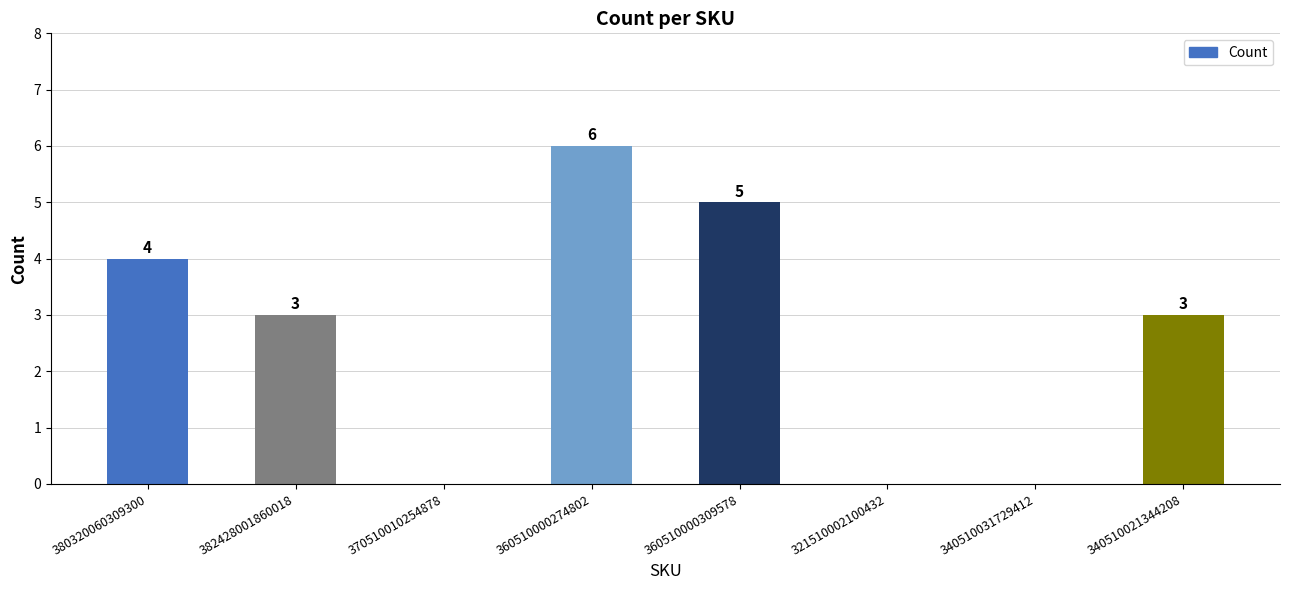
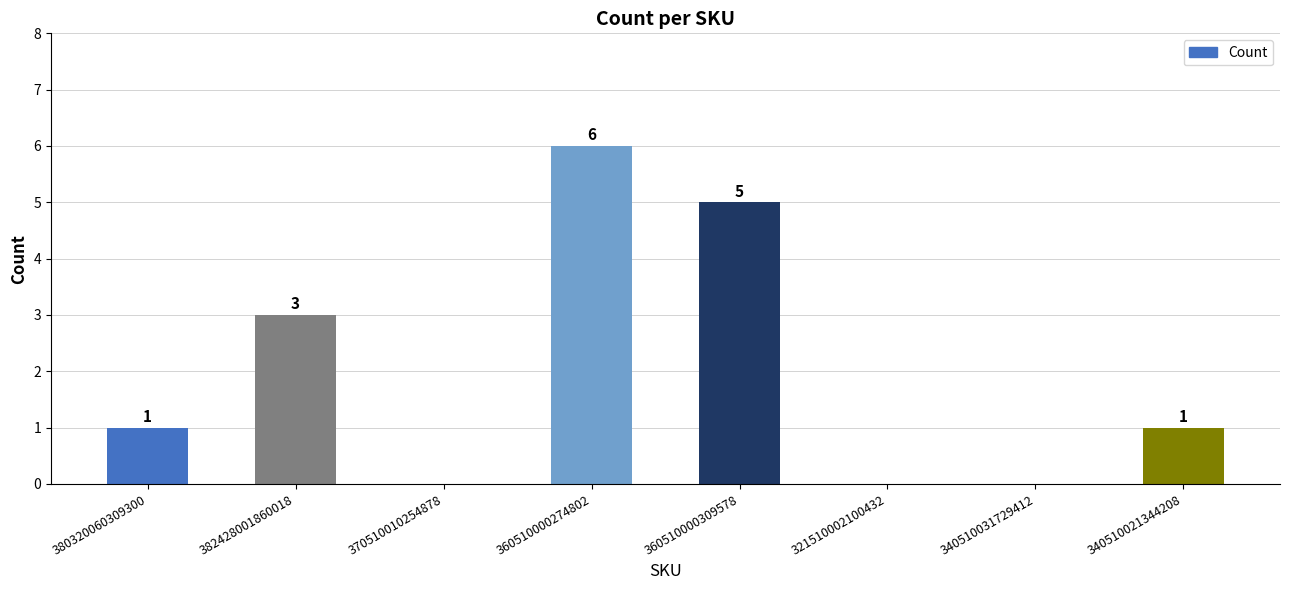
380320060309300: 4 -> 1
340510021344208: 3 -> 1
